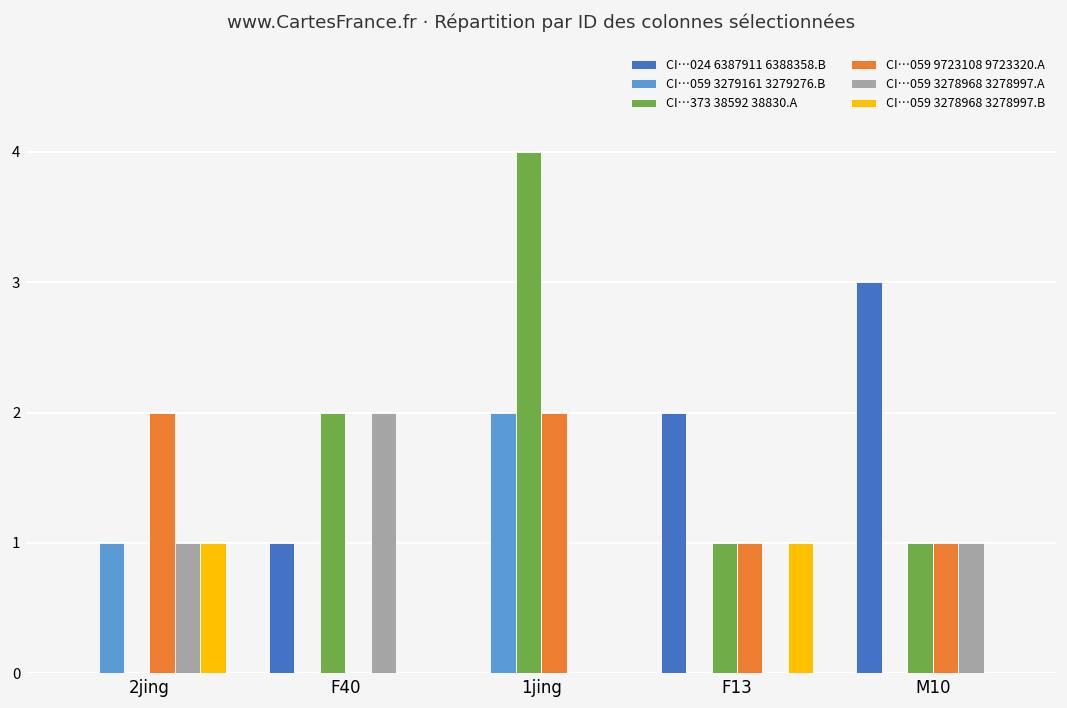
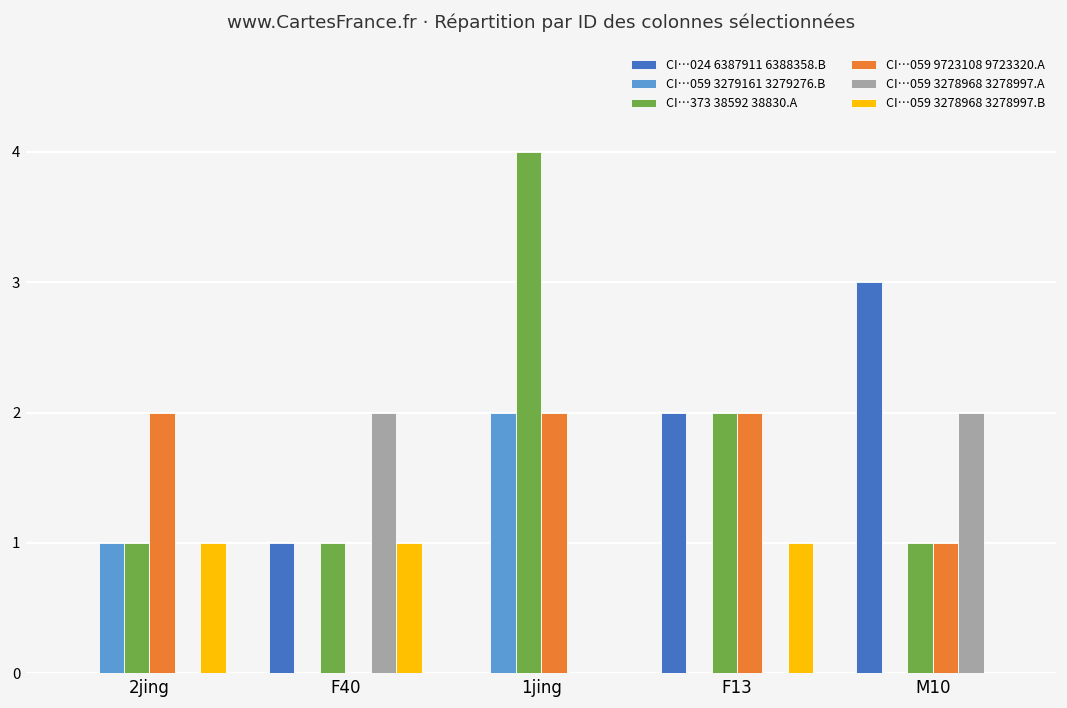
CI…373 38592 38830.A, 2jing: 0 -> 1
CI…059 3278968 3278997.A, 2jing: 1 -> 0
CI…373 38592 38830.A, F40: 2 -> 1
CI…059 3278968 3278997.B, F40: 0 -> 1
CI…373 38592 38830.A, F13: 1 -> 2
CI…059 9723108 9723320.A, F13: 1 -> 2
CI…059 3278968 3278997.A, M10: 1 -> 2
